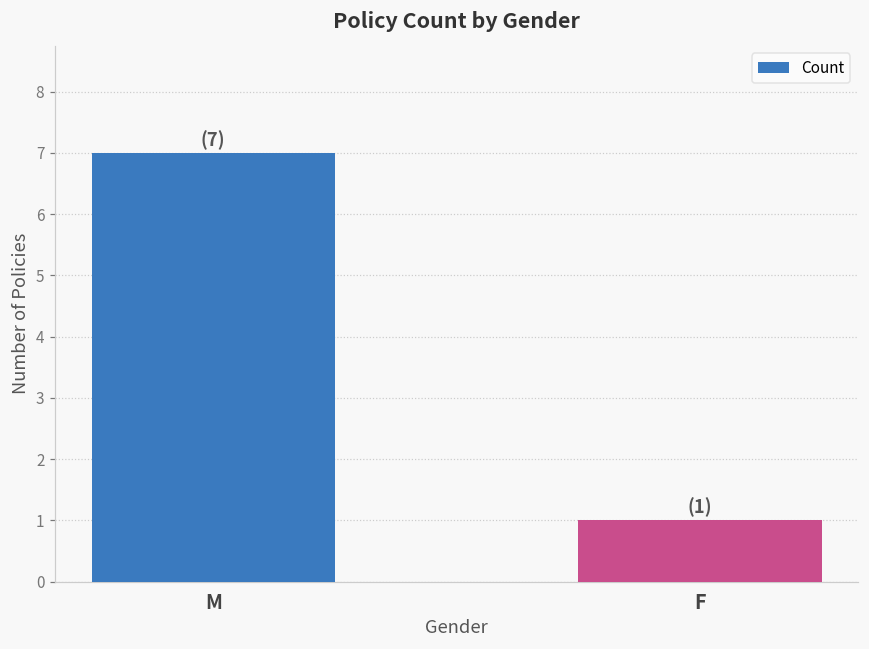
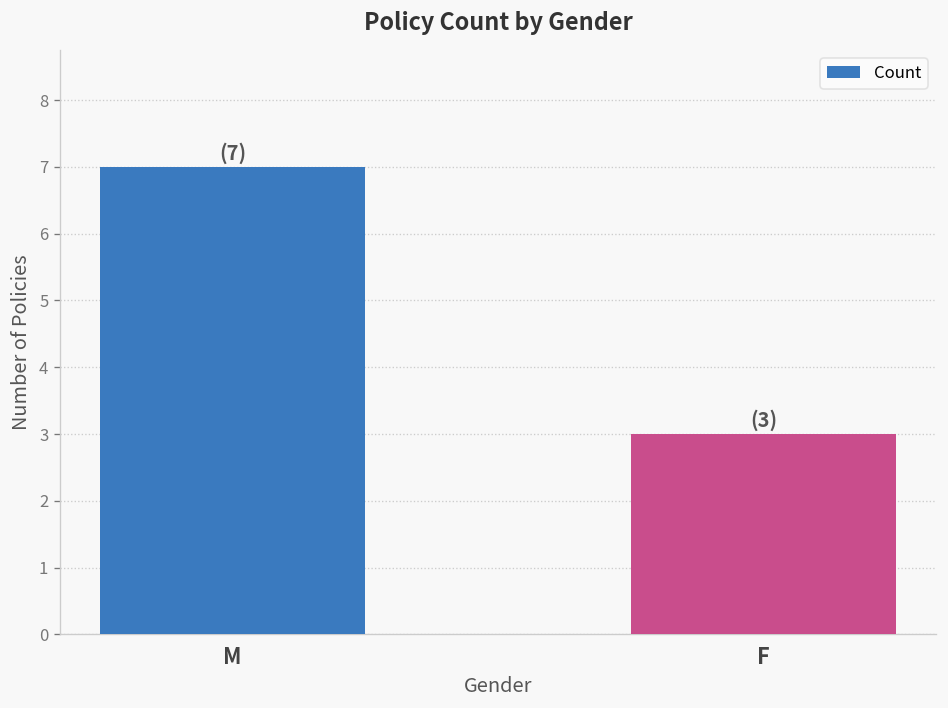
F: (1) -> (3)
